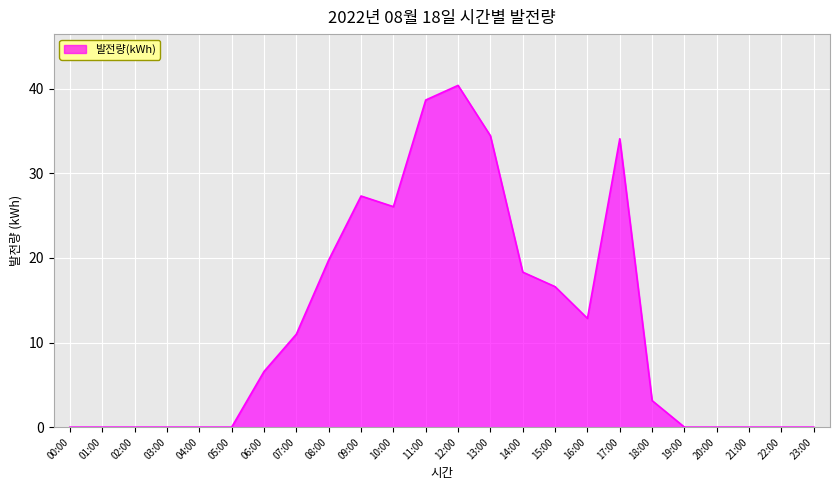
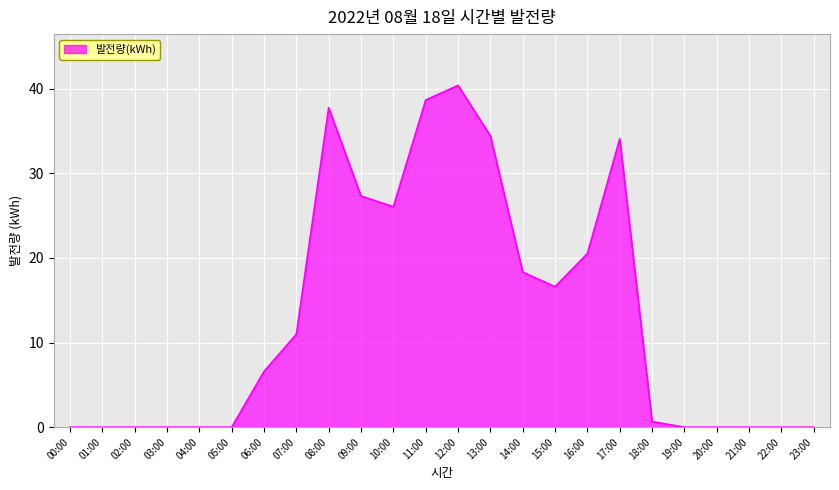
08:00: 20 -> 38
16:00: 13 -> 21
18:00: 3 -> 1
